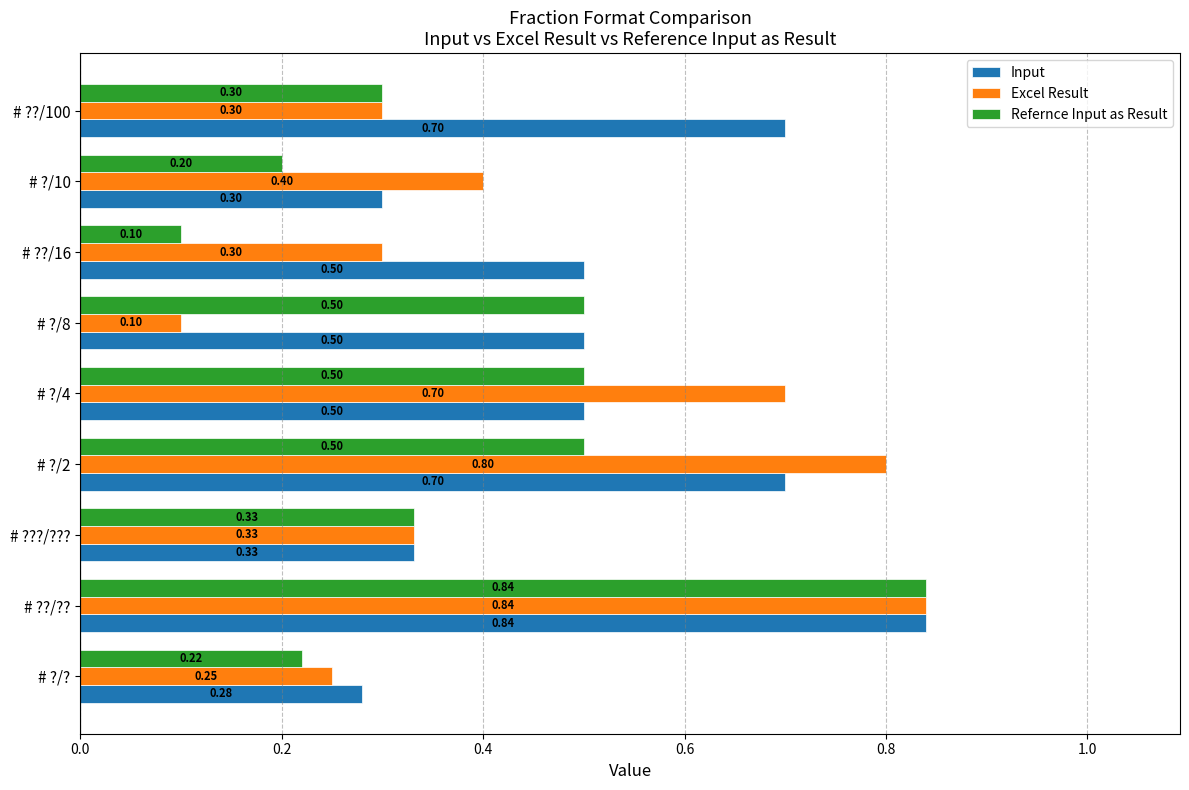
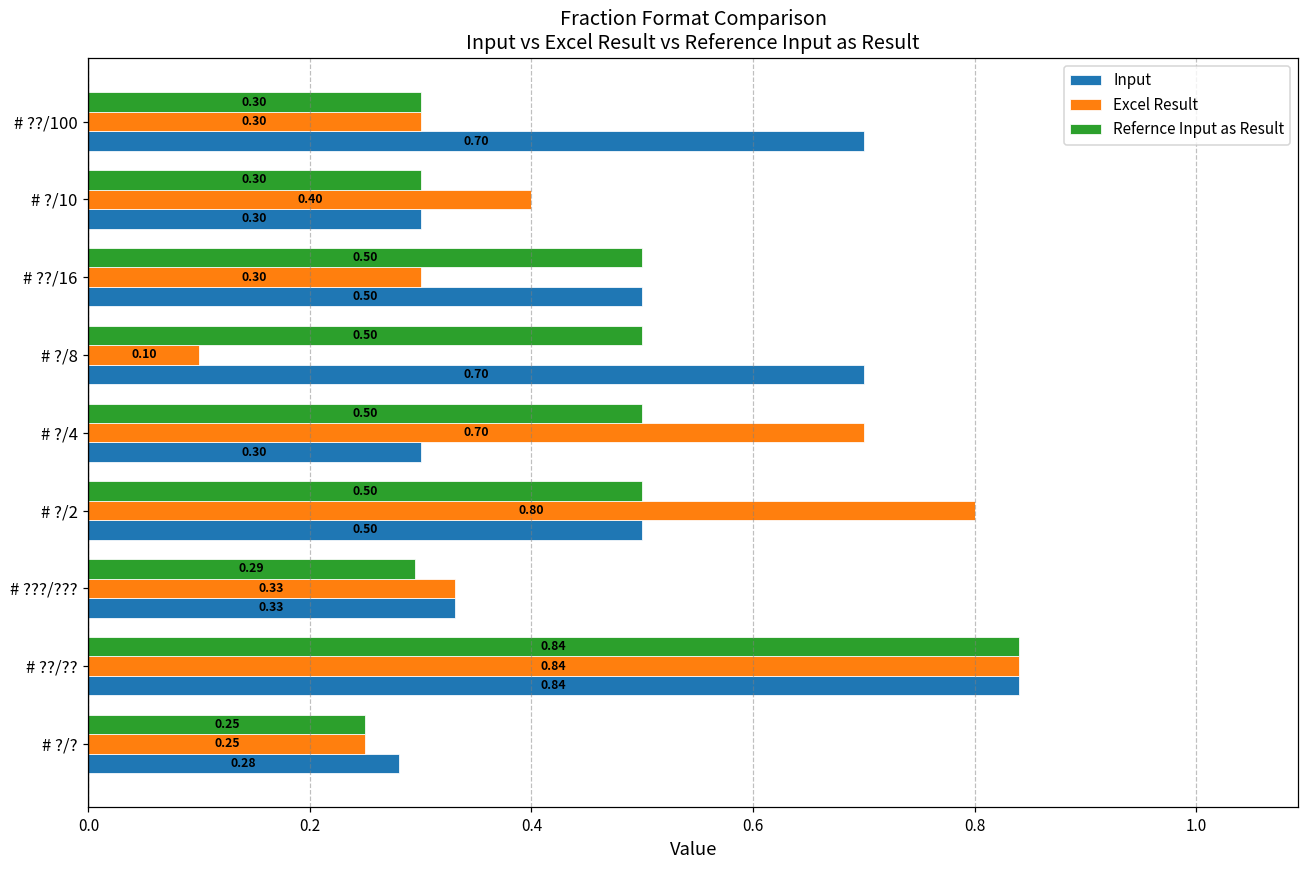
Refernce Input as Result, # ?/10: 0.20 -> 0.30
Refernce Input as Result, # ??/16: 0.10 -> 0.50
Input, # ?/8: 0.50 -> 0.70
Input, # ?/4: 0.50 -> 0.30
Input, # ?/2: 0.70 -> 0.50
Refernce Input as Result, # ???/???: 0.33 -> 0.29
Refernce Input as Result, # ?/?: 0.22 -> 0.25
